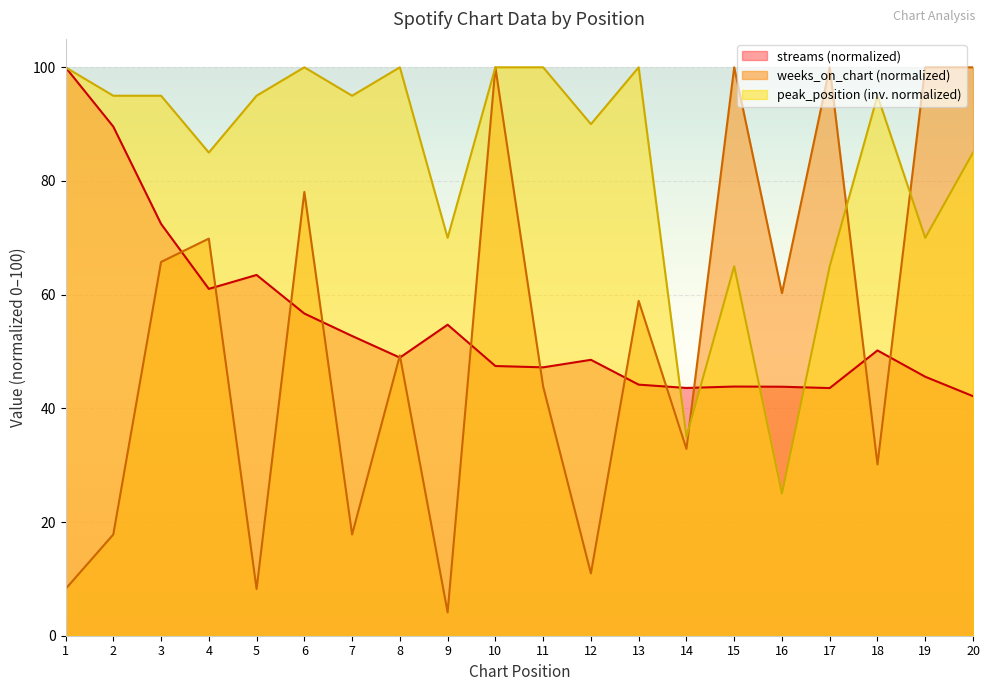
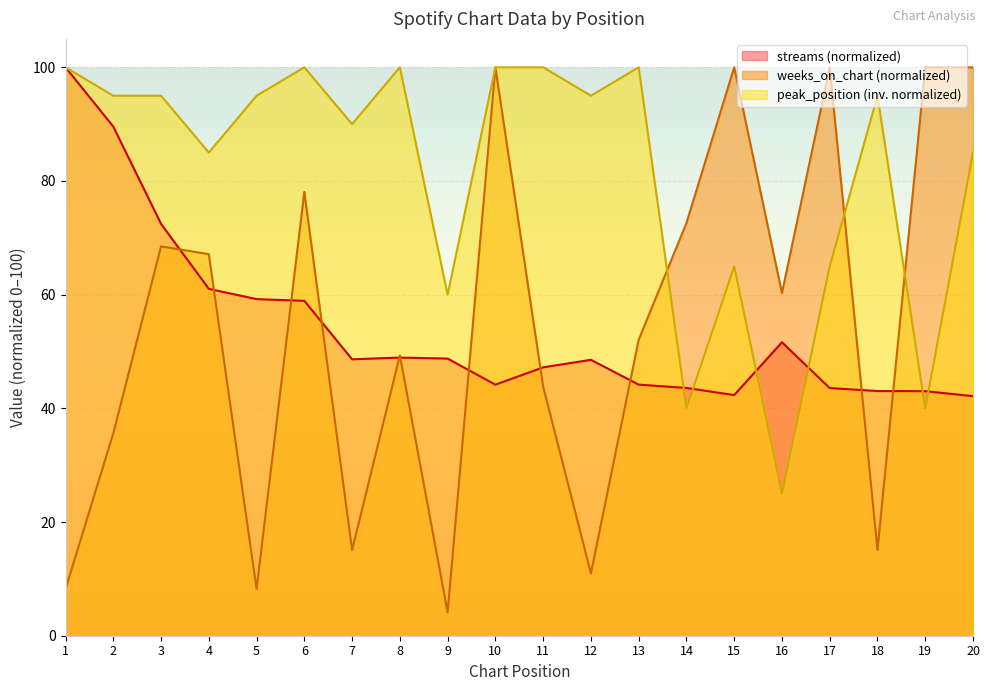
weeks_on_chart (normalized), 2: 18 -> 36
weeks_on_chart (normalized), 3: 66 -> 68
weeks_on_chart (normalized), 4: 70 -> 67
streams (normalized), 5: 63 -> 59
streams (normalized), 6: 57 -> 59
streams (normalized), 7: 53 -> 49
weeks_on_chart (normalized), 7: 18 -> 15
peak_position (inv. normalized), 7: 95 -> 90
streams (normalized), 9: 55 -> 49
peak_position (inv. normalized), 9: 70 -> 60
streams (normalized), 10: 47 -> 44
peak_position (inv. normalized), 12: 90 -> 95
weeks_on_chart (normalized), 13: 59 -> 52
weeks_on_chart (normalized), 14: 33 -> 73
peak_position (inv. normalized), 14: 35 -> 40
streams (normalized), 15: 44 -> 42
streams (normalized), 16: 44 -> 52
streams (normalized), 18: 50 -> 43
weeks_on_chart (normalized), 18: 30 -> 15
streams (normalized), 19: 46 -> 43
peak_position (inv. normalized), 19: 70 -> 40
